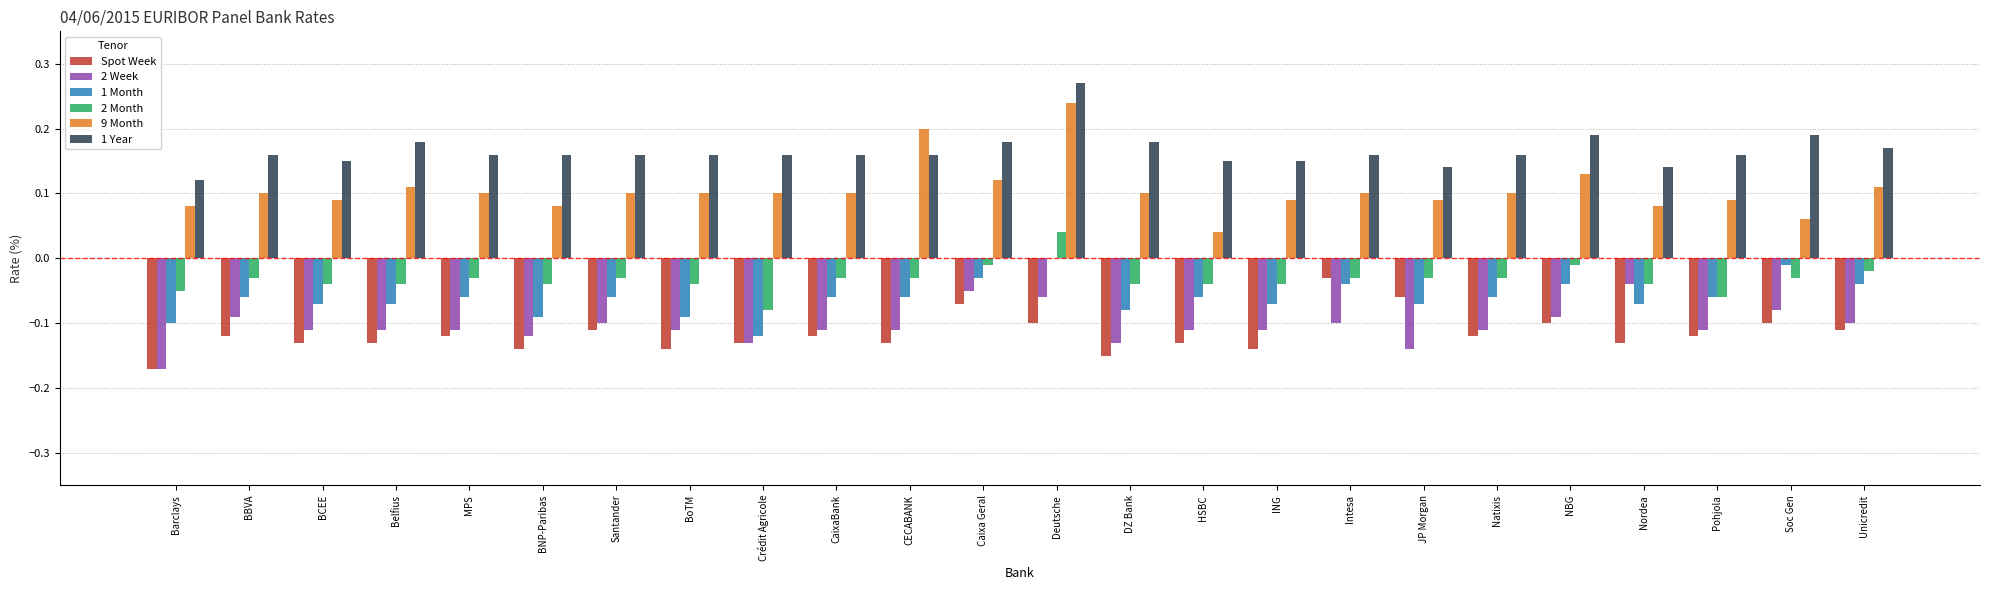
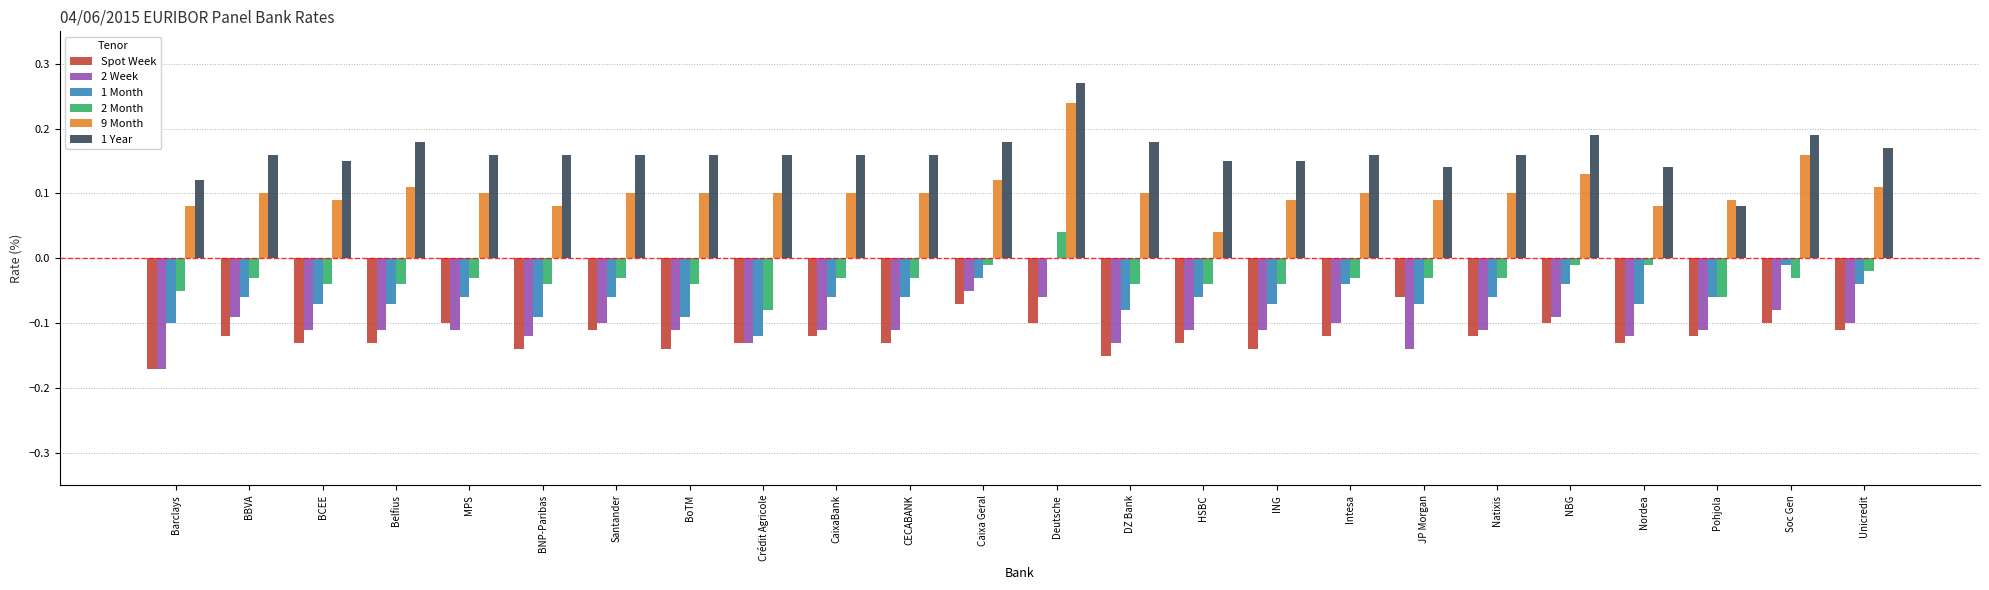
Spot Week, MPS: -0.12 -> -0.10
9 Month, CECABANK: 0.2 -> 0.1
Spot Week, Intesa: -0.03 -> -0.12
2 Week, Nordea: -0.04 -> -0.12
2 Month, Nordea: -0.04 -> -0.01
1 Year, Pohjola: 0.16 -> 0.08
9 Month, Soc Gen: 0.06 -> 0.16
